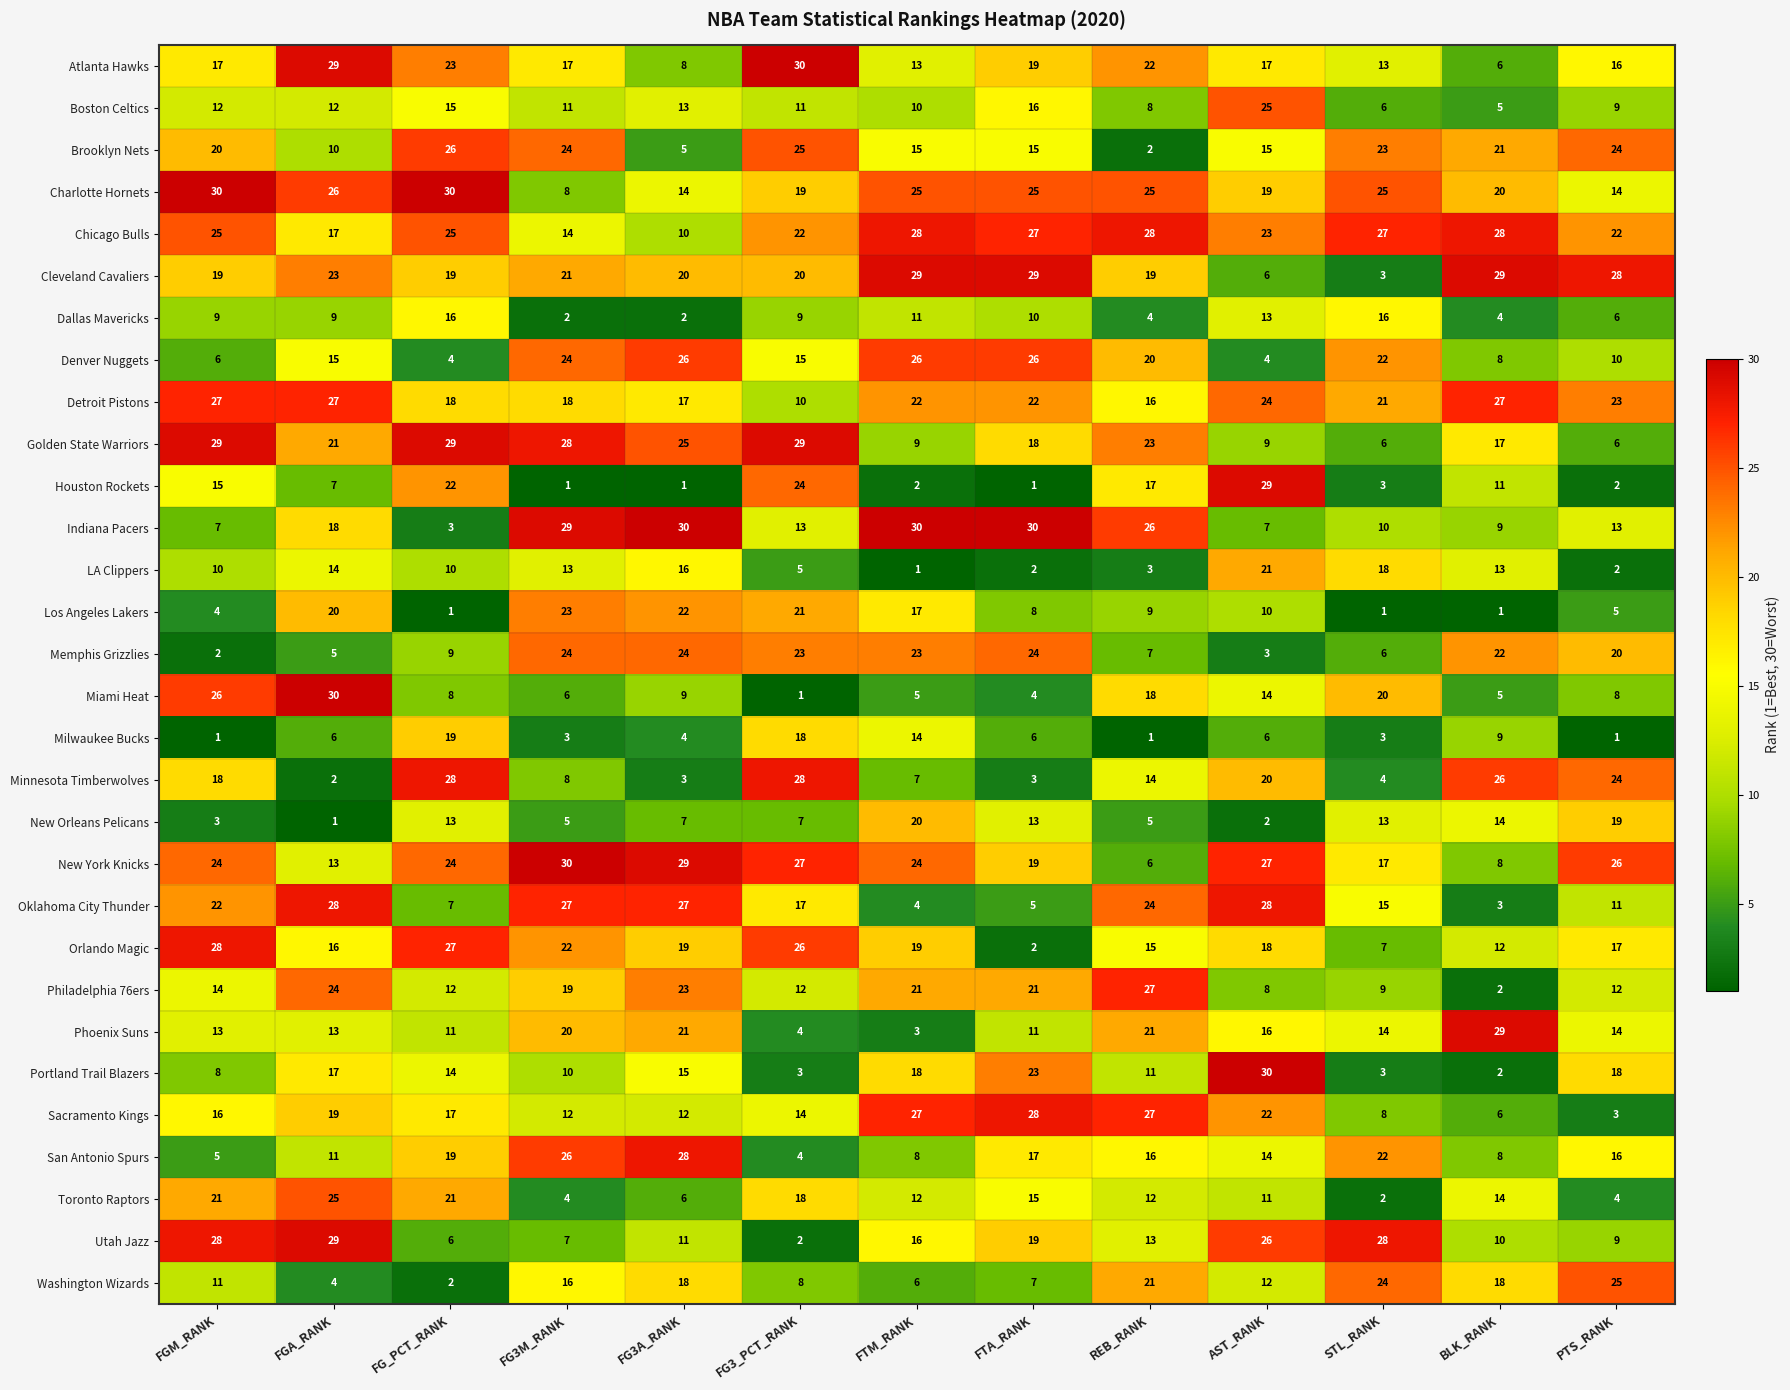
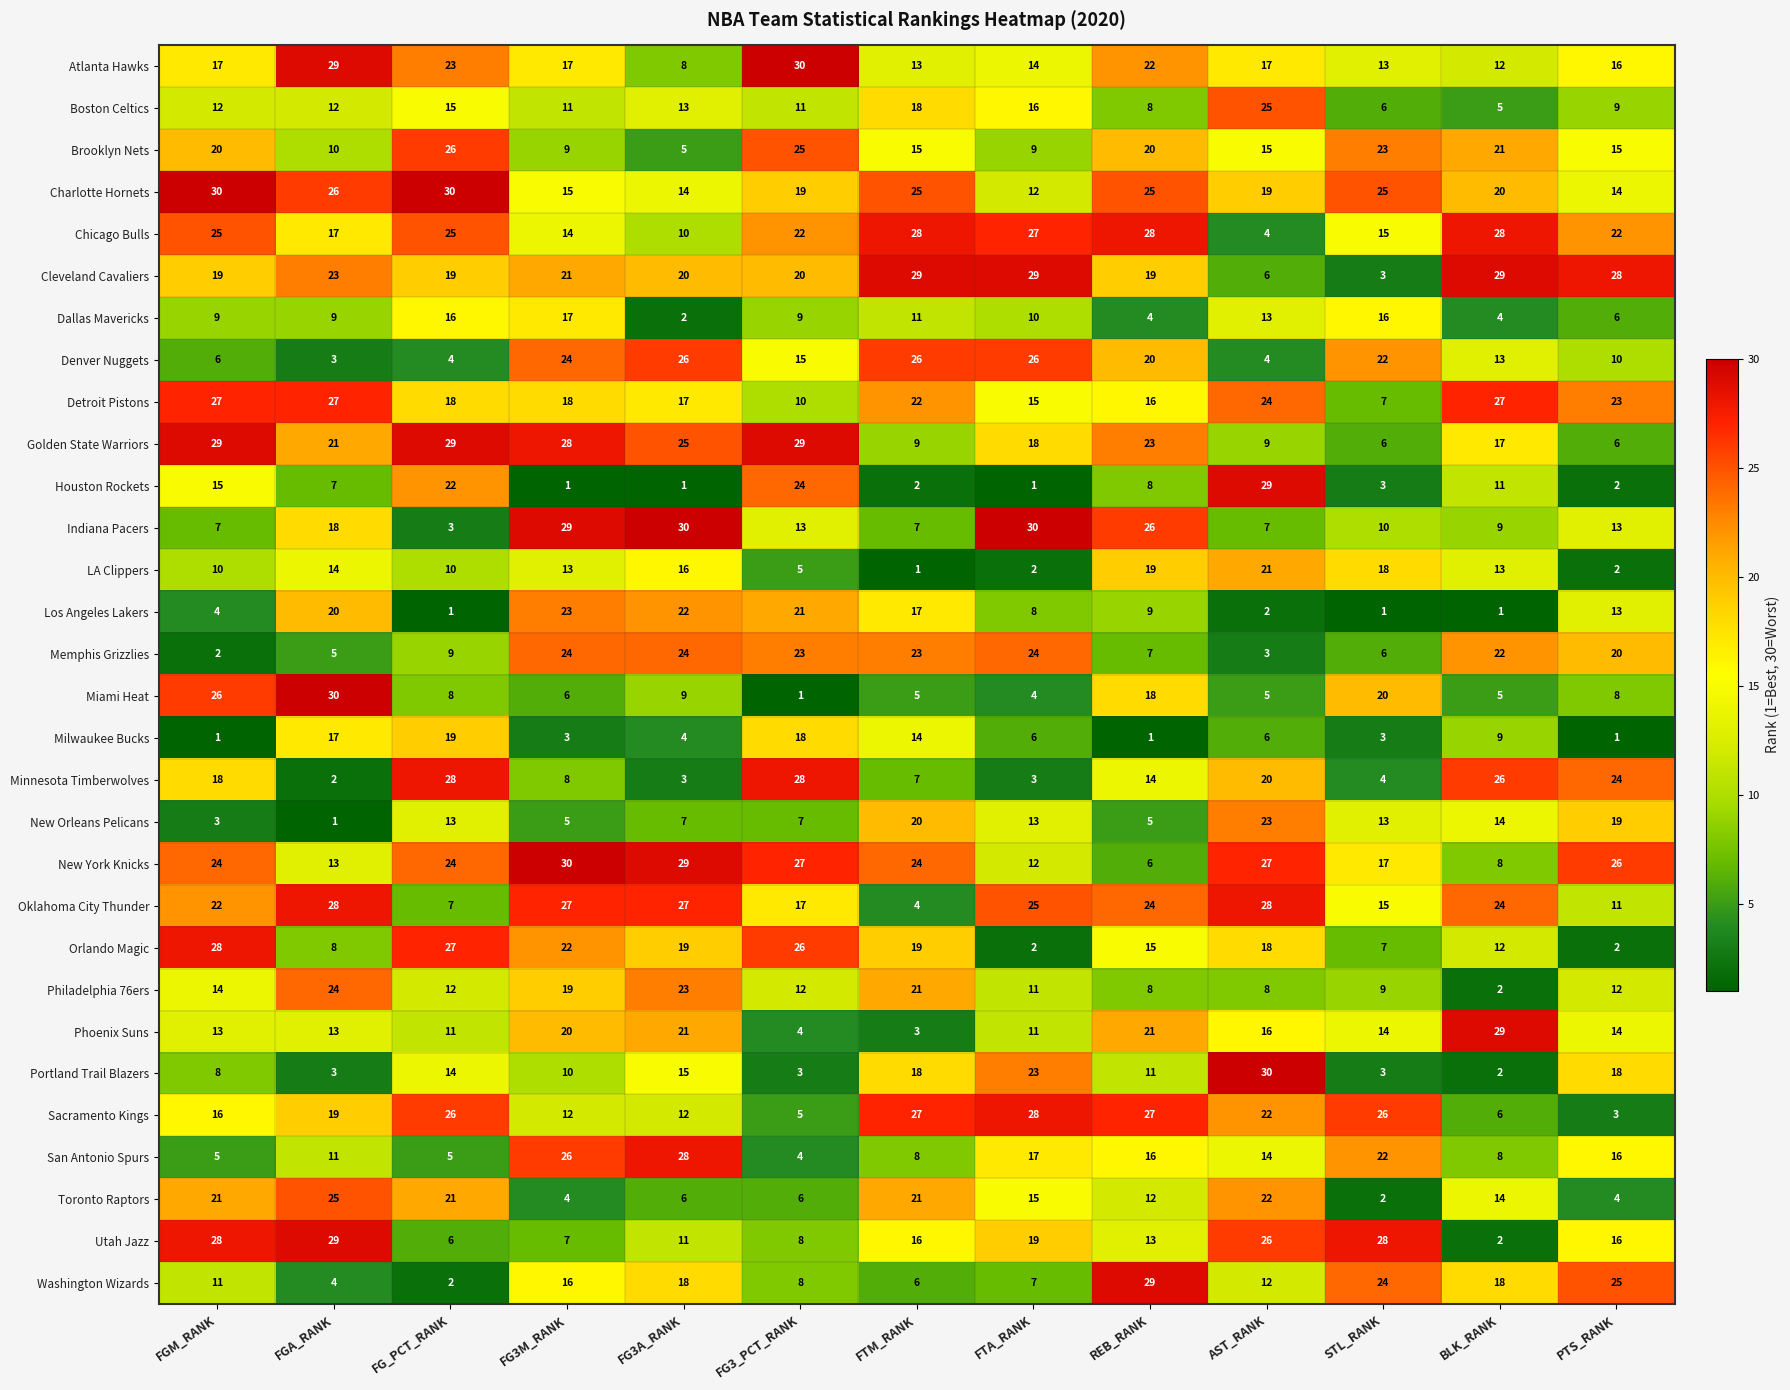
Atlanta Hawks, FTA_RANK: 19 -> 14
Atlanta Hawks, BLK_RANK: 6 -> 12
Boston Celtics, FTM_RANK: 10 -> 18
Brooklyn Nets, FG3M_RANK: 24 -> 9
Brooklyn Nets, FTA_RANK: 15 -> 9
Brooklyn Nets, REB_RANK: 2 -> 20
Brooklyn Nets, PTS_RANK: 24 -> 15
Charlotte Hornets, FG3M_RANK: 8 -> 15
Charlotte Hornets, FTA_RANK: 25 -> 12
Chicago Bulls, AST_RANK: 23 -> 4
Chicago Bulls, STL_RANK: 27 -> 15
Dallas Mavericks, FG3M_RANK: 2 -> 17
Denver Nuggets, FGA_RANK: 15 -> 3
Denver Nuggets, BLK_RANK: 8 -> 13
Detroit Pistons, FTA_RANK: 22 -> 15
Detroit Pistons, STL_RANK: 21 -> 7
Houston Rockets, REB_RANK: 17 -> 8
Indiana Pacers, FTM_RANK: 30 -> 7
LA Clippers, REB_RANK: 3 -> 19
Los Angeles Lakers, AST_RANK: 10 -> 2
Los Angeles Lakers, PTS_RANK: 5 -> 13
Miami Heat, AST_RANK: 14 -> 5
Milwaukee Bucks, FGA_RANK: 6 -> 17
New Orleans Pelicans, AST_RANK: 2 -> 23
New York Knicks, FTA_RANK: 19 -> 12
Oklahoma City Thunder, FTA_RANK: 5 -> 25
Oklahoma City Thunder, BLK_RANK: 3 -> 24
Orlando Magic, FGA_RANK: 16 -> 8
Orlando Magic, PTS_RANK: 17 -> 2
Philadelphia 76ers, FTA_RANK: 21 -> 11
Philadelphia 76ers, REB_RANK: 27 -> 8
Portland Trail Blazers, FGA_RANK: 17 -> 3
Sacramento Kings, FG_PCT_RANK: 17 -> 26
Sacramento Kings, FG3_PCT_RANK: 14 -> 5
Sacramento Kings, STL_RANK: 8 -> 26
San Antonio Spurs, FG_PCT_RANK: 19 -> 5
Toronto Raptors, FG3_PCT_RANK: 18 -> 6
Toronto Raptors, FTM_RANK: 12 -> 21
Toronto Raptors, AST_RANK: 11 -> 22
Utah Jazz, FG3_PCT_RANK: 2 -> 8
Utah Jazz, BLK_RANK: 10 -> 2
Utah Jazz, PTS_RANK: 9 -> 16
Washington Wizards, REB_RANK: 21 -> 29
